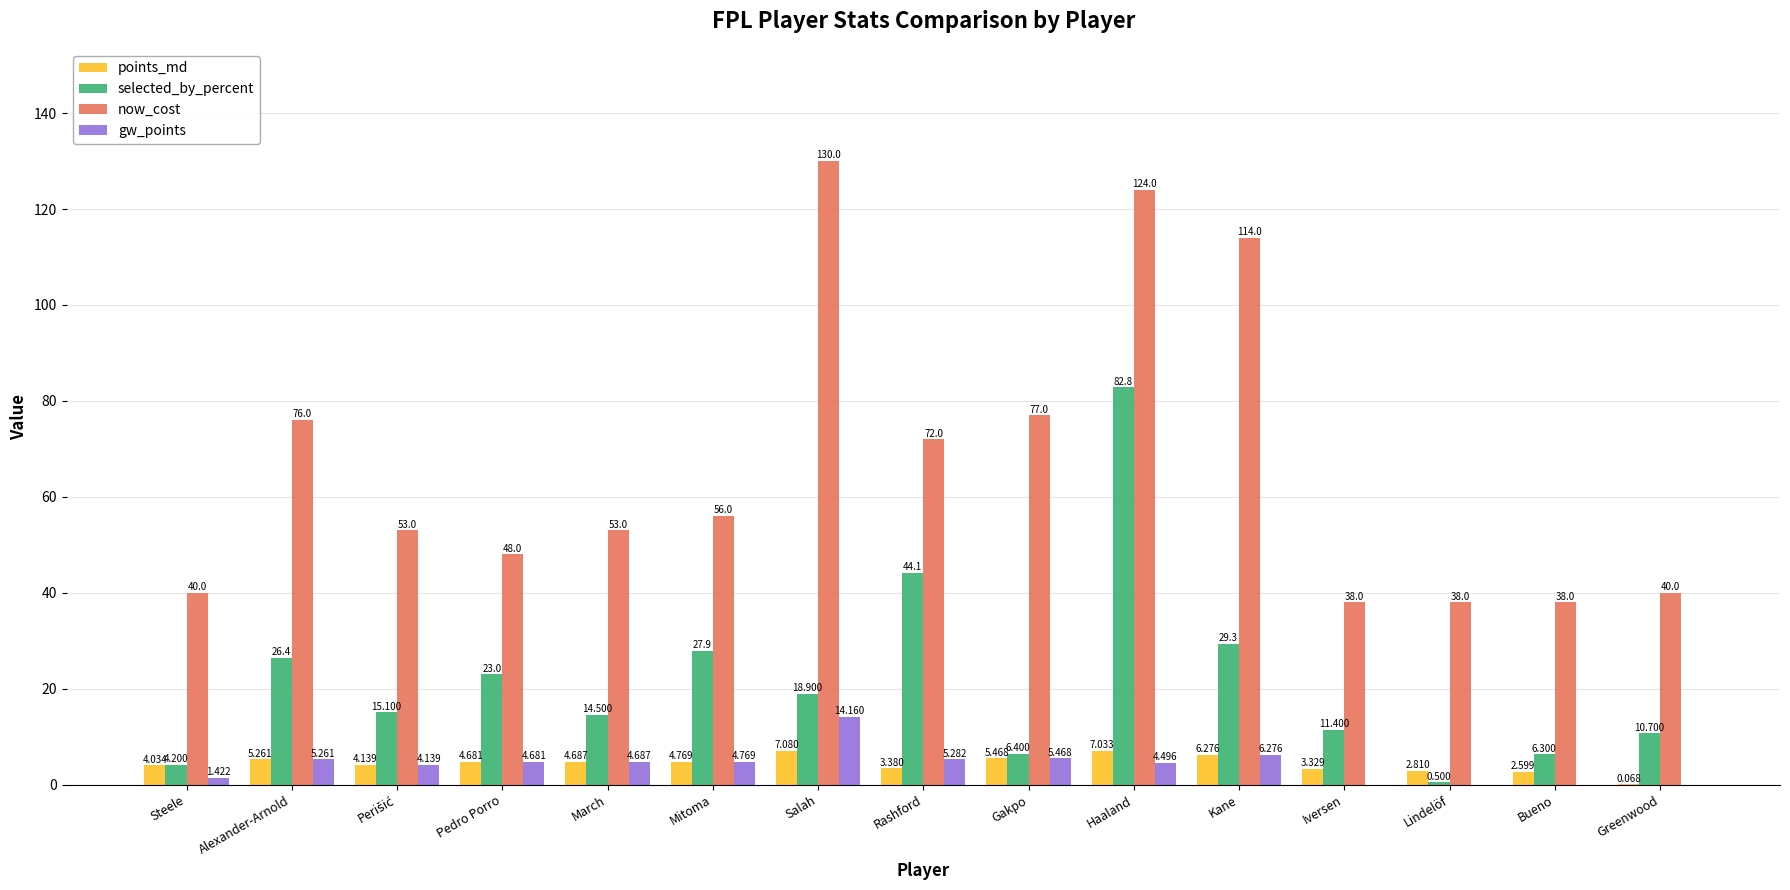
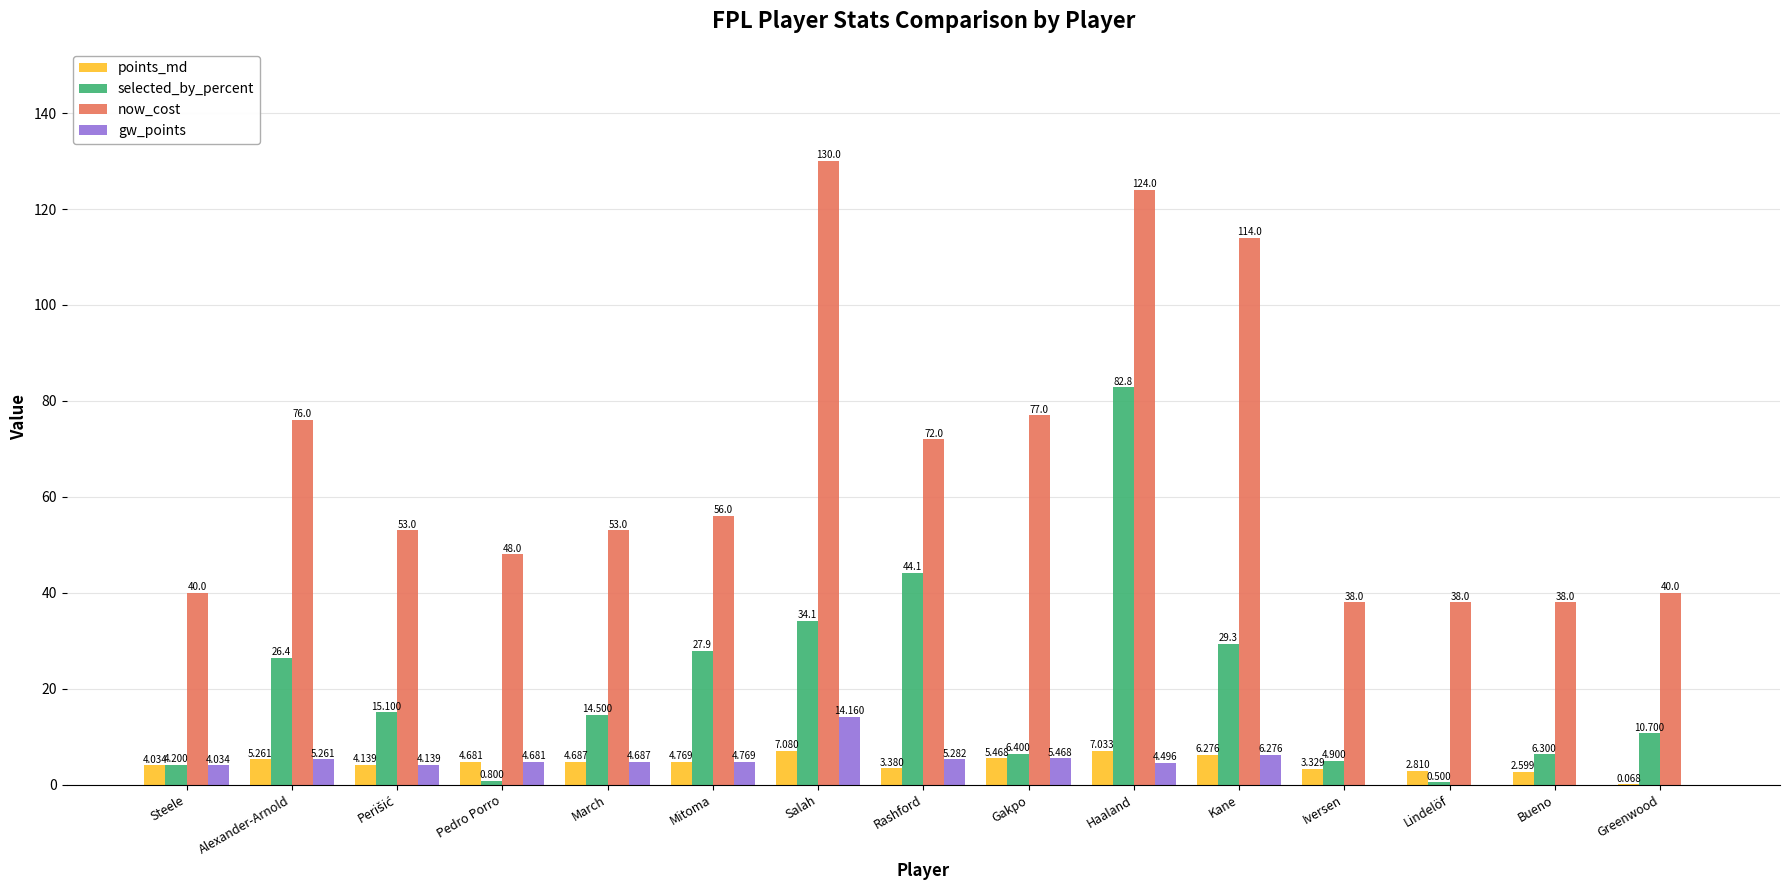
gw_points, Steele: 1.422 -> 4.034
selected_by_percent, Pedro Porro: 23.0 -> 0.800
selected_by_percent, Salah: 18.900 -> 34.1
selected_by_percent, Iversen: 11.400 -> 4.900
